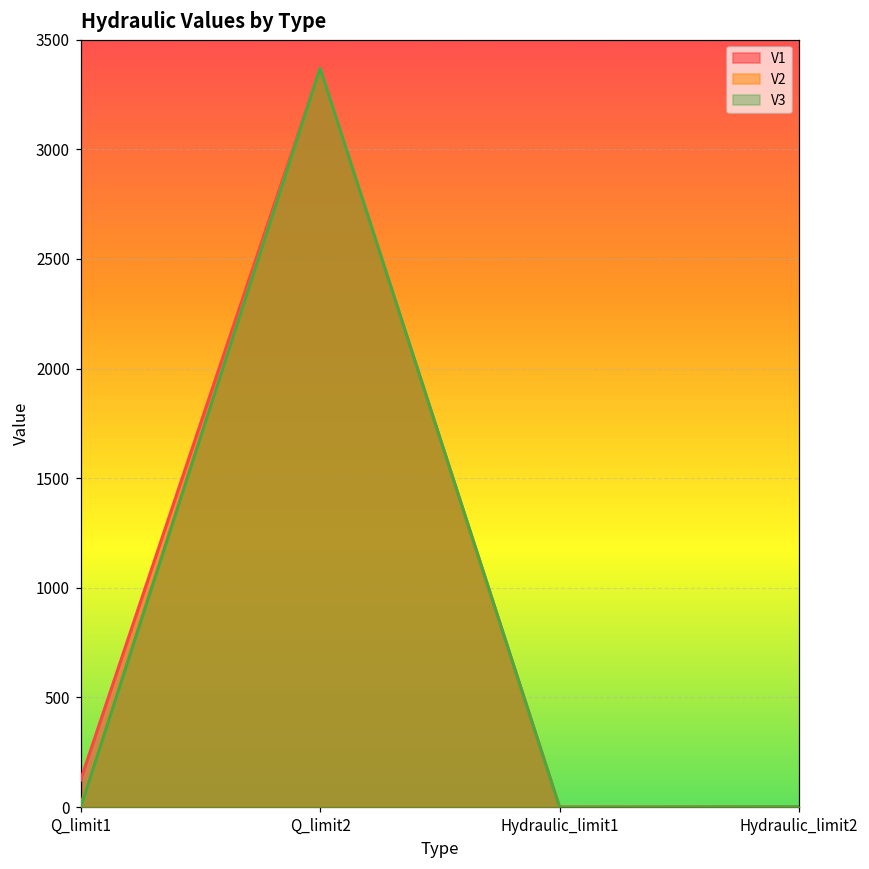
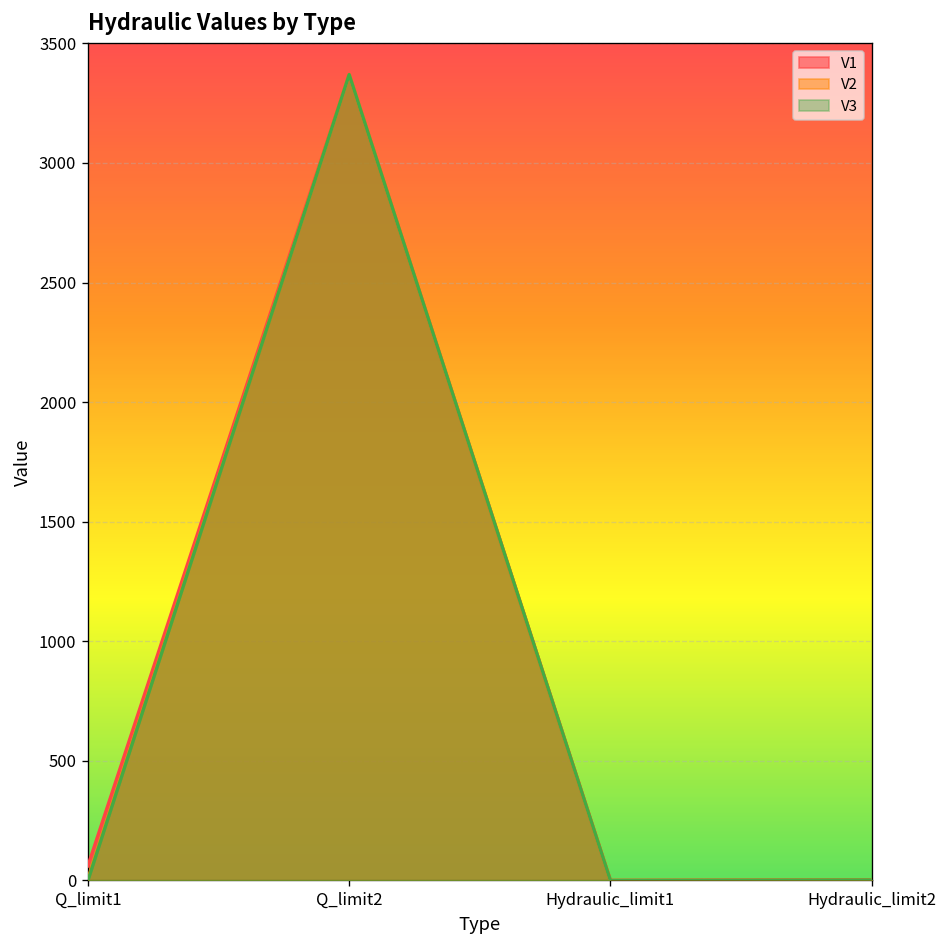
V1, Q_limit1: 120 -> 60
